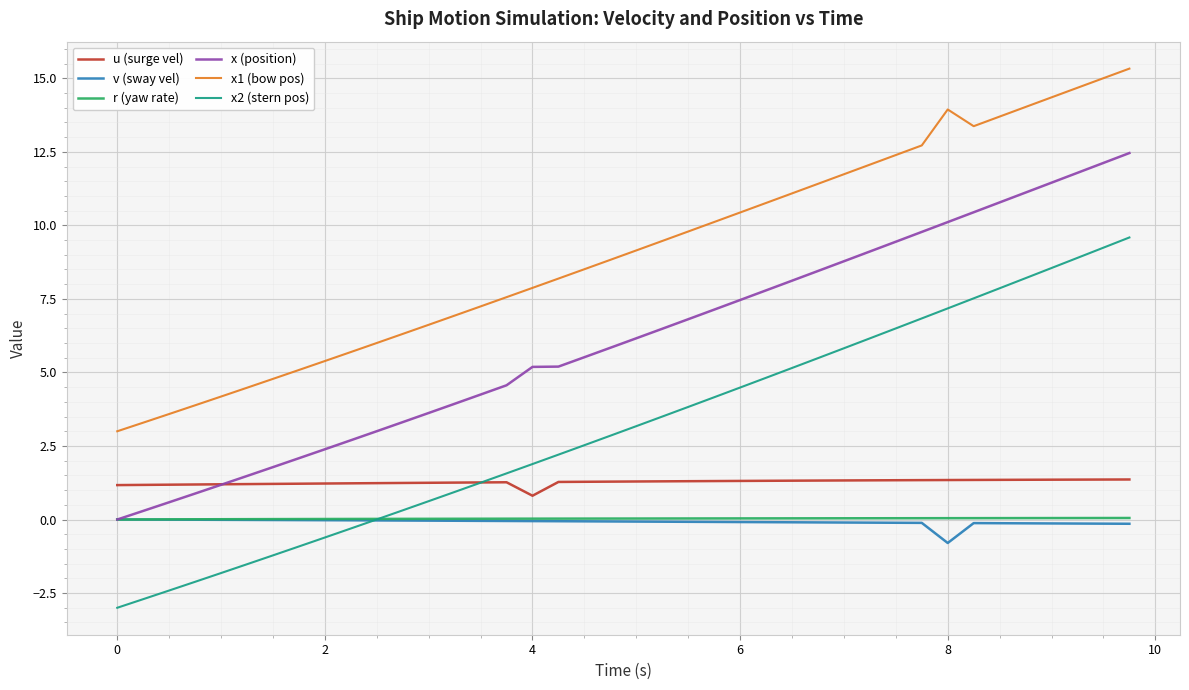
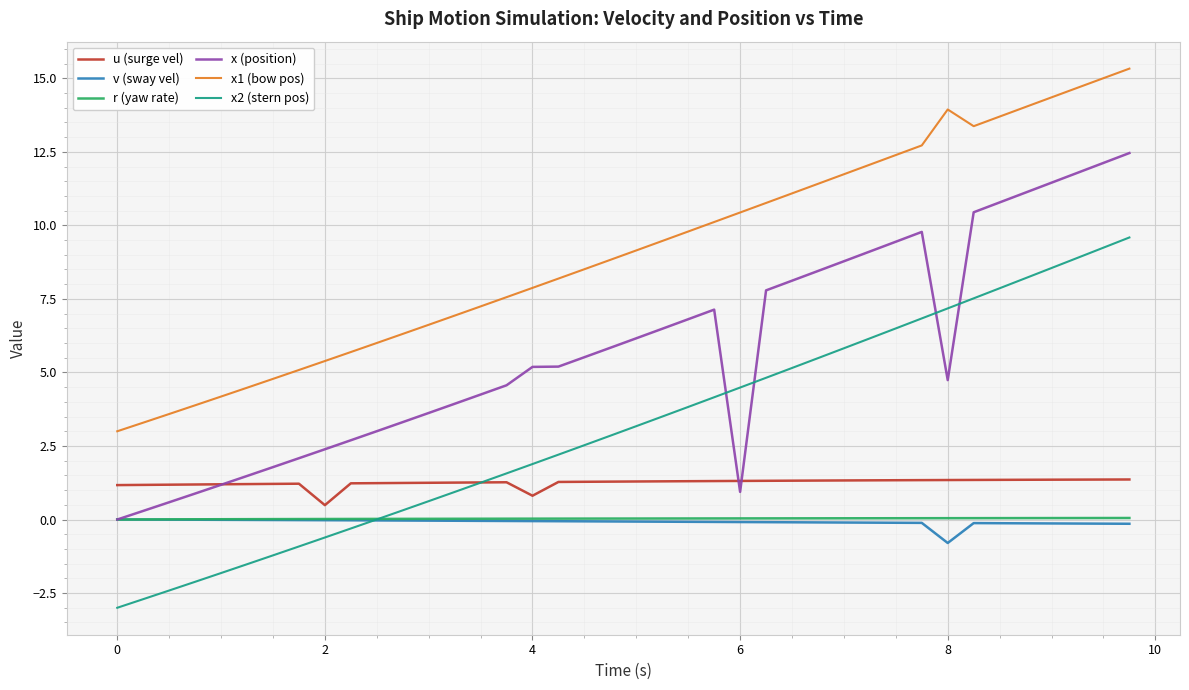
u (surge vel), 2: 1.2 -> 0.5
x (position), 6: 7.5 -> 0.9
x (position), 8: 10.1 -> 4.7
